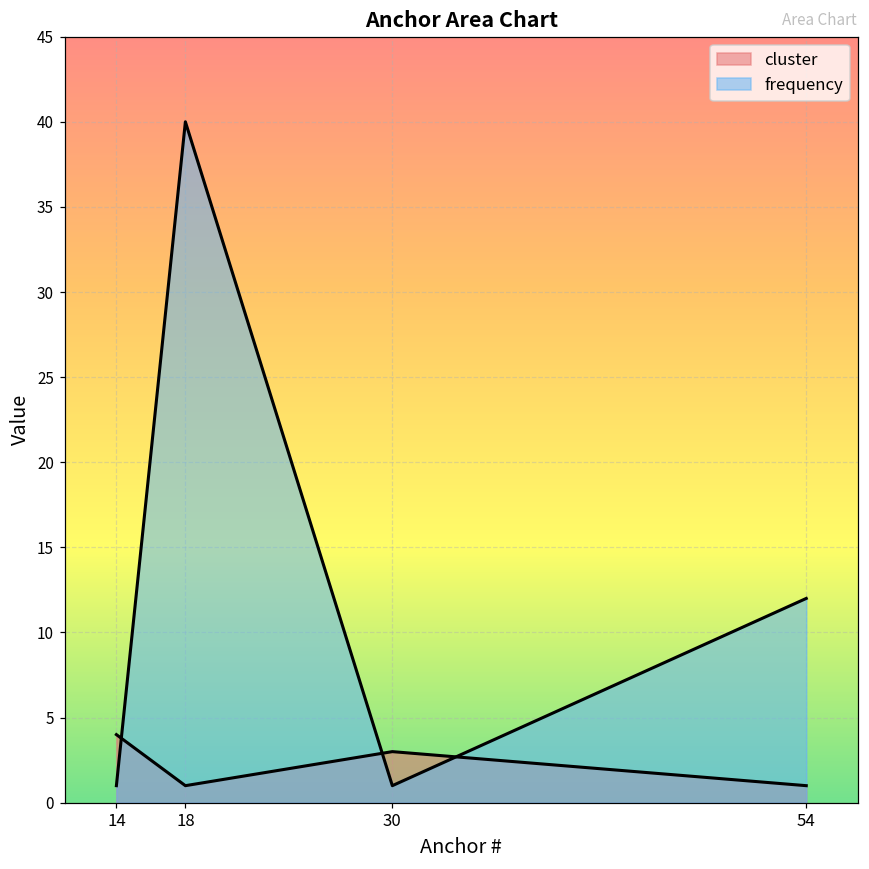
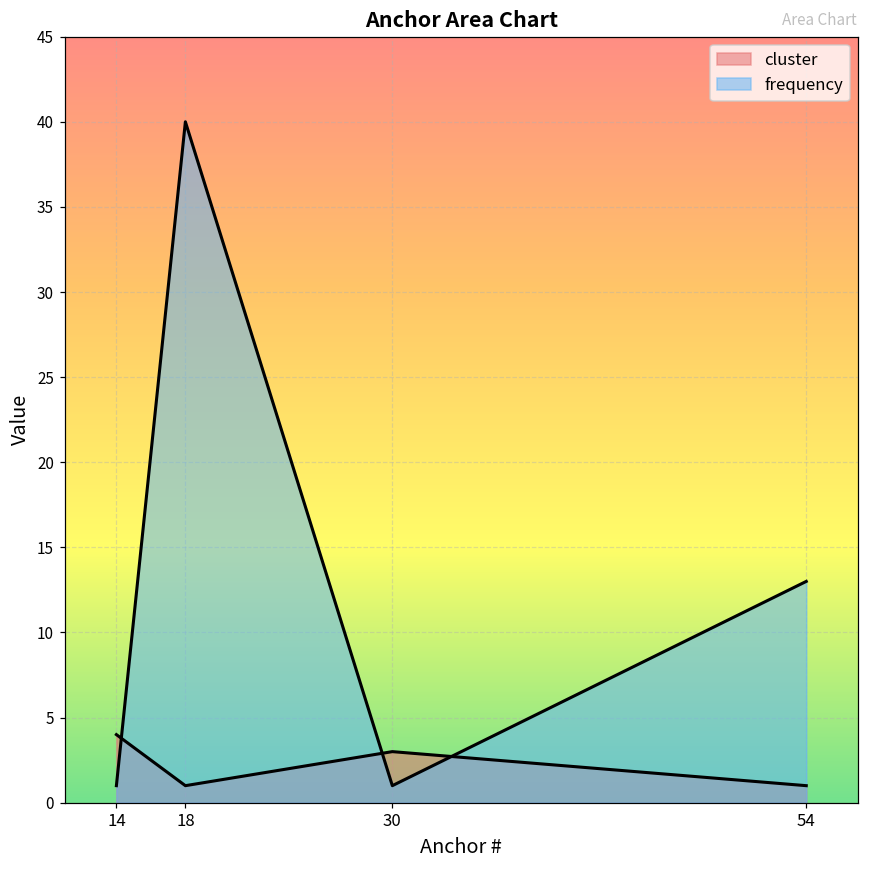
frequency, 54: 12 -> 13
